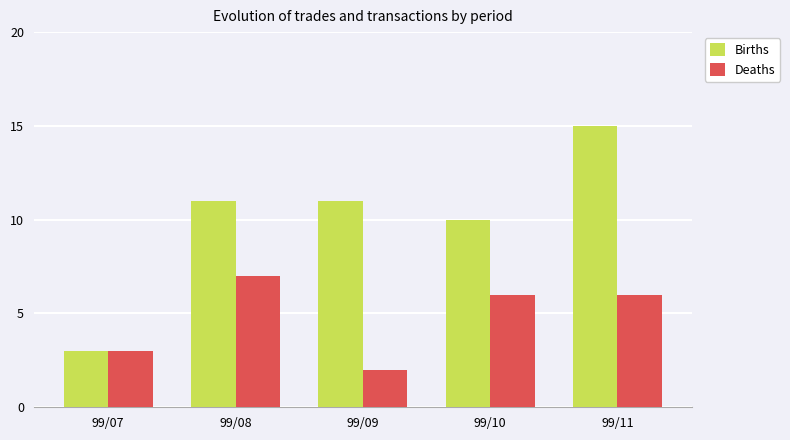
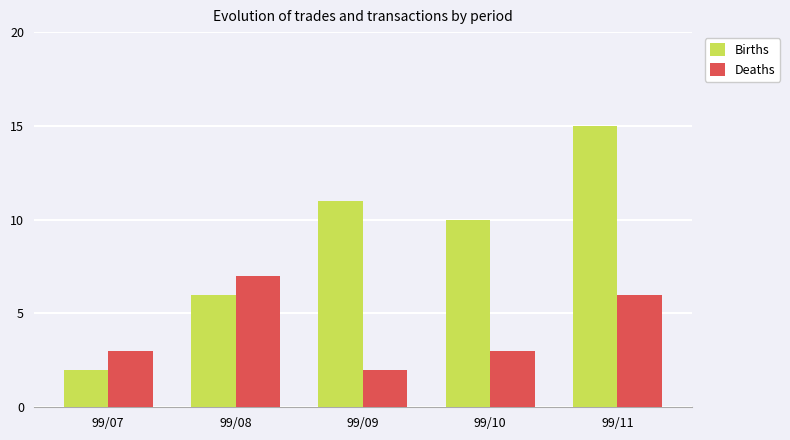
Births, 99/07: 3 -> 2
Births, 99/08: 11 -> 6
Deaths, 99/10: 6 -> 3
